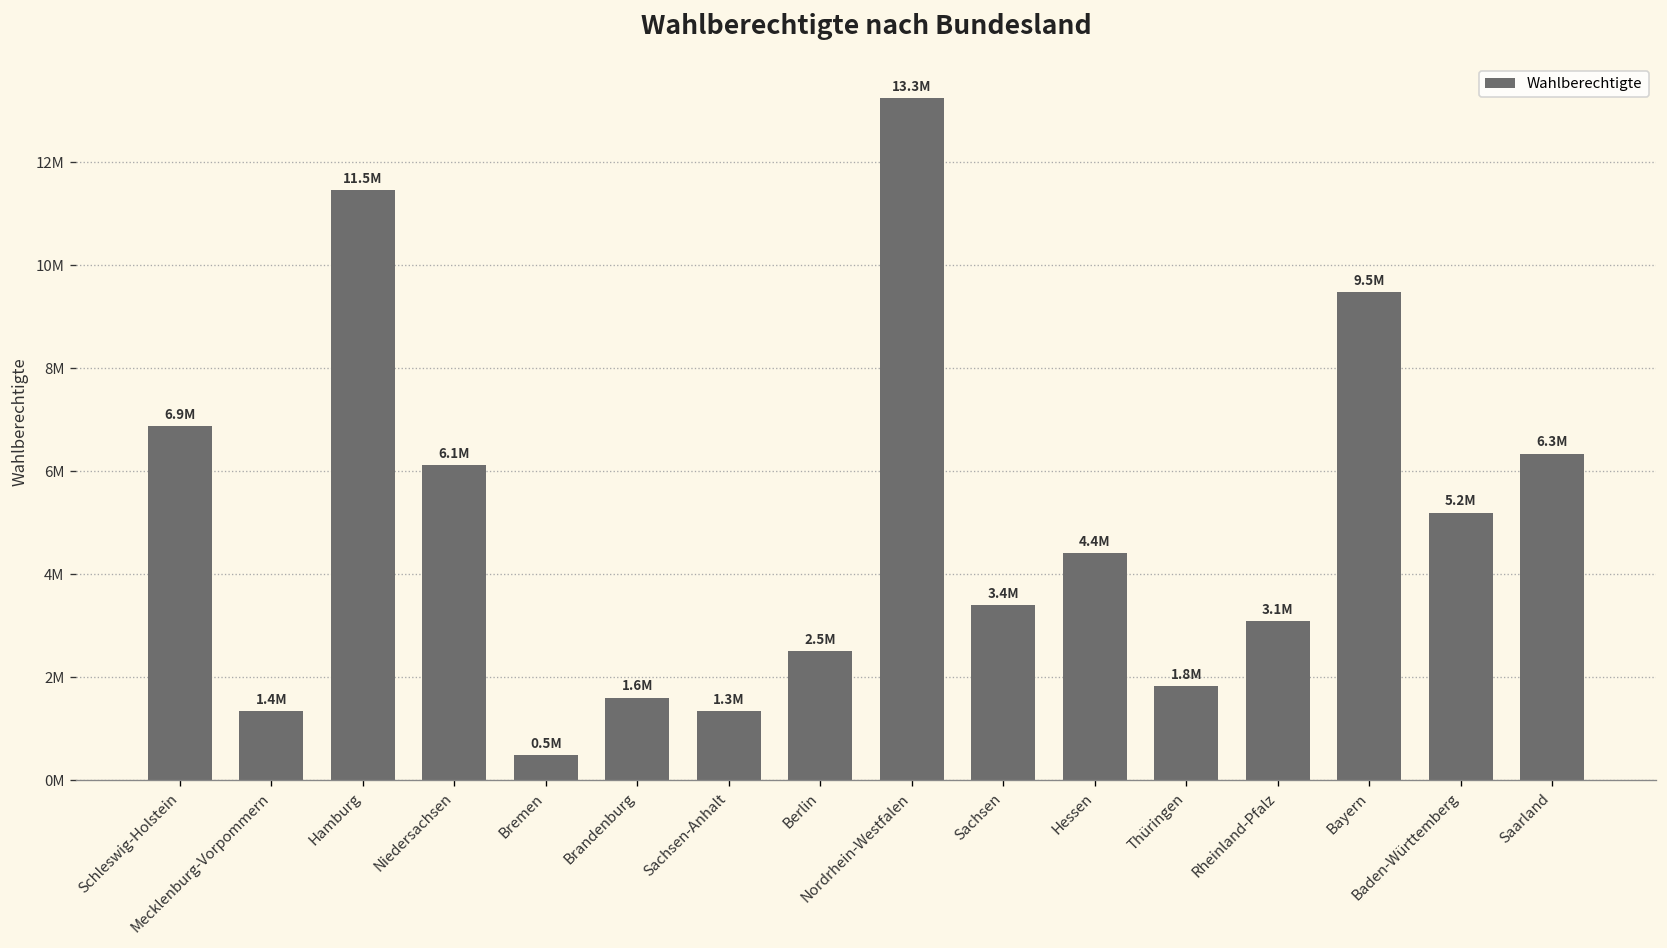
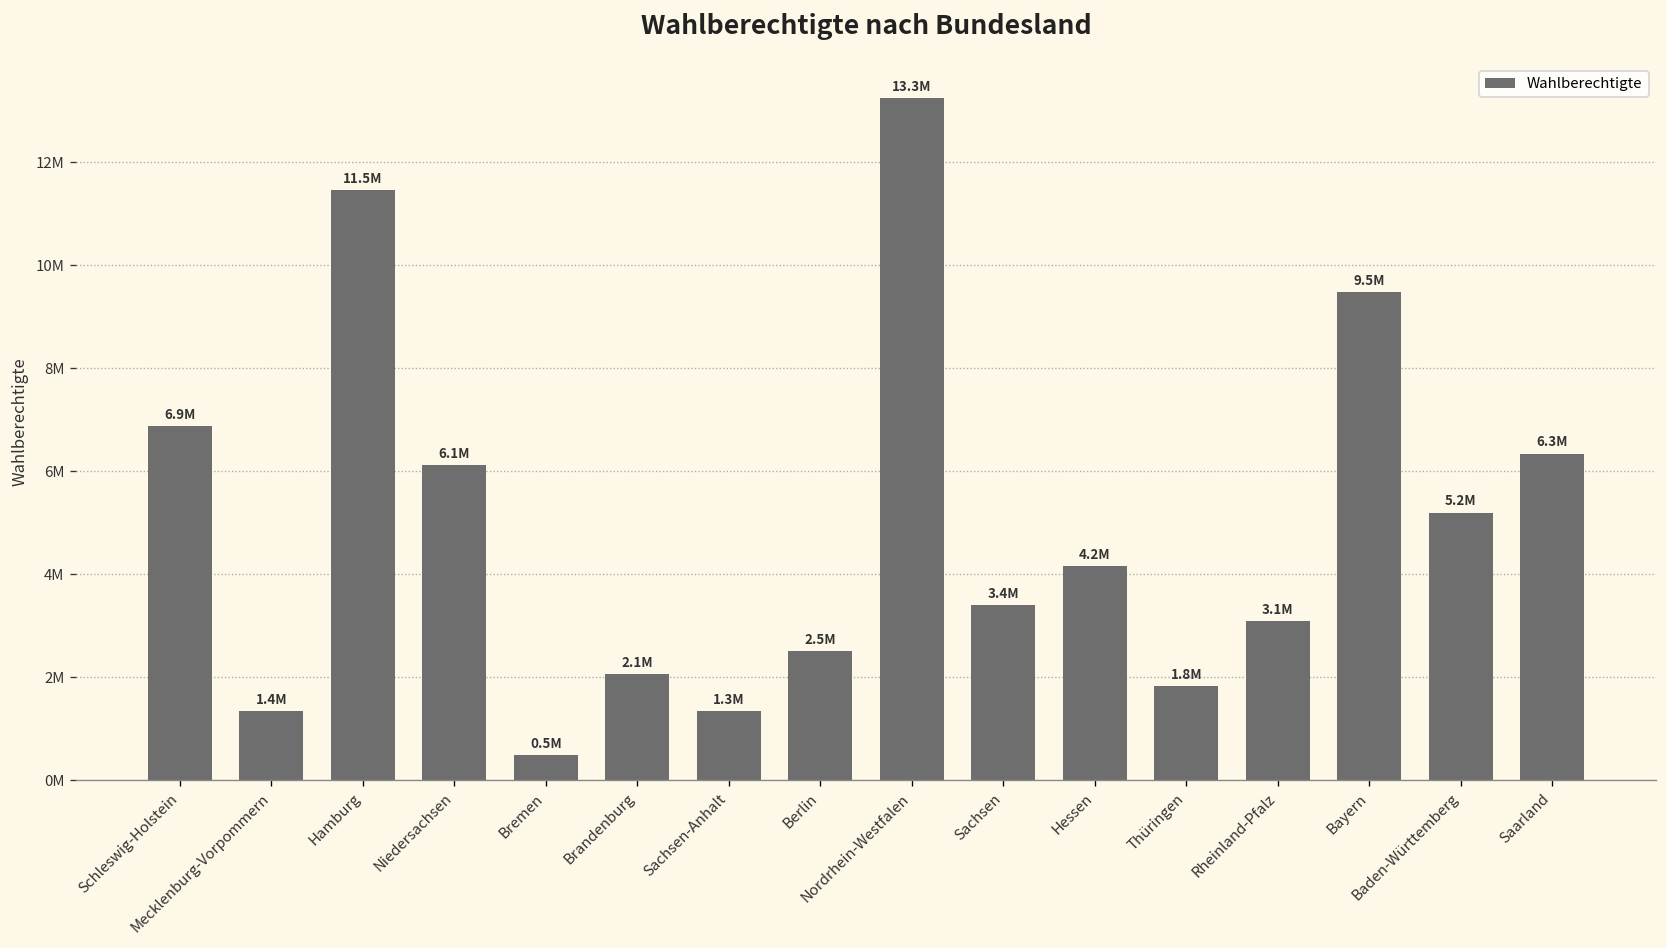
Brandenburg: 1.6M -> 2.1M
Hessen: 4.4M -> 4.2M
